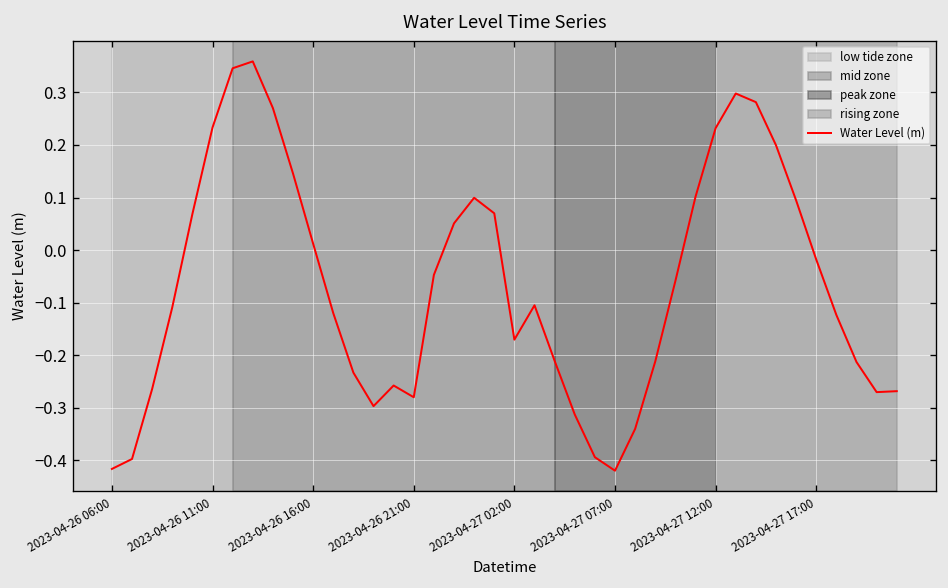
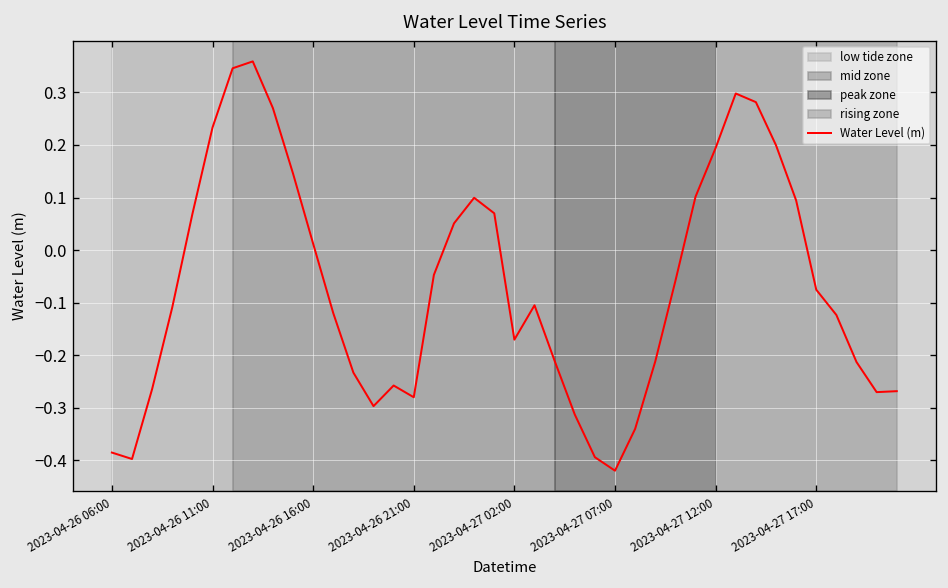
2023-04-26 06:00: -0.42 -> -0.39
2023-04-27 12:00: 0.23 -> 0.19
2023-04-27 17:00: -0.02 -> -0.08
